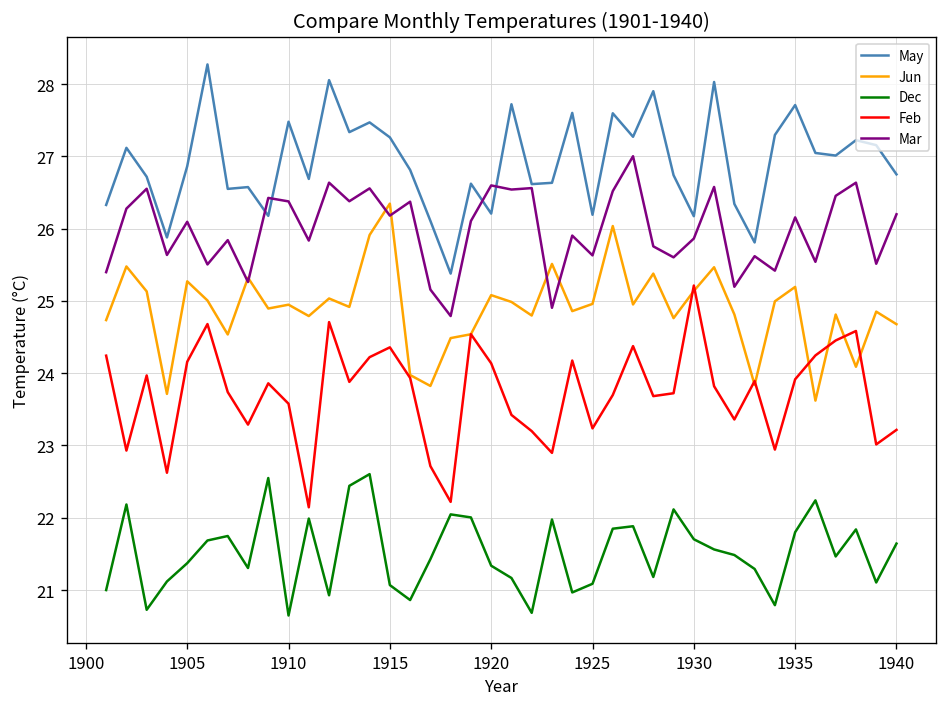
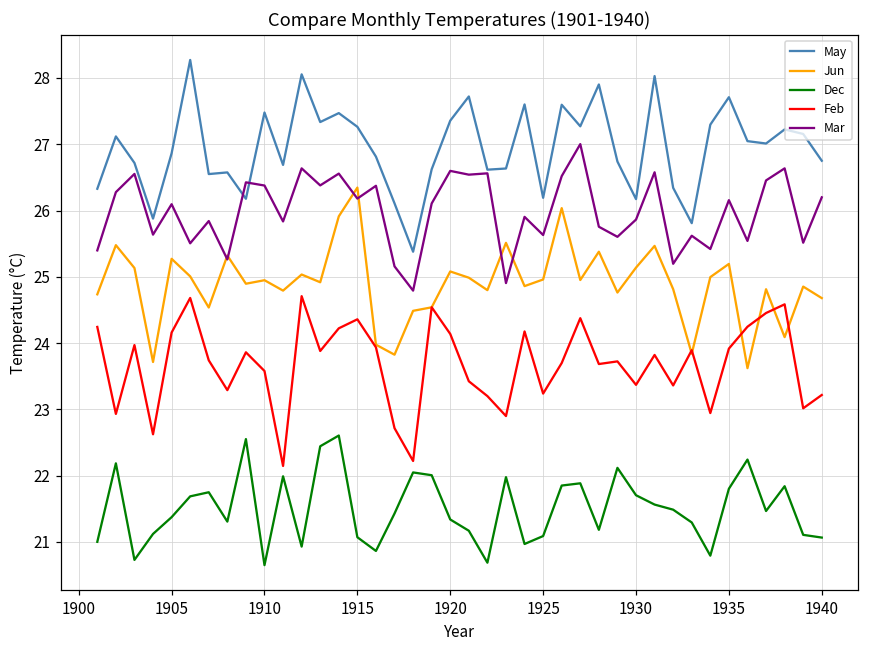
May, 1920: 26.2 -> 27.4
Feb, 1930: 25.2 -> 23.4
Dec, 1940: 21.6 -> 21.1
